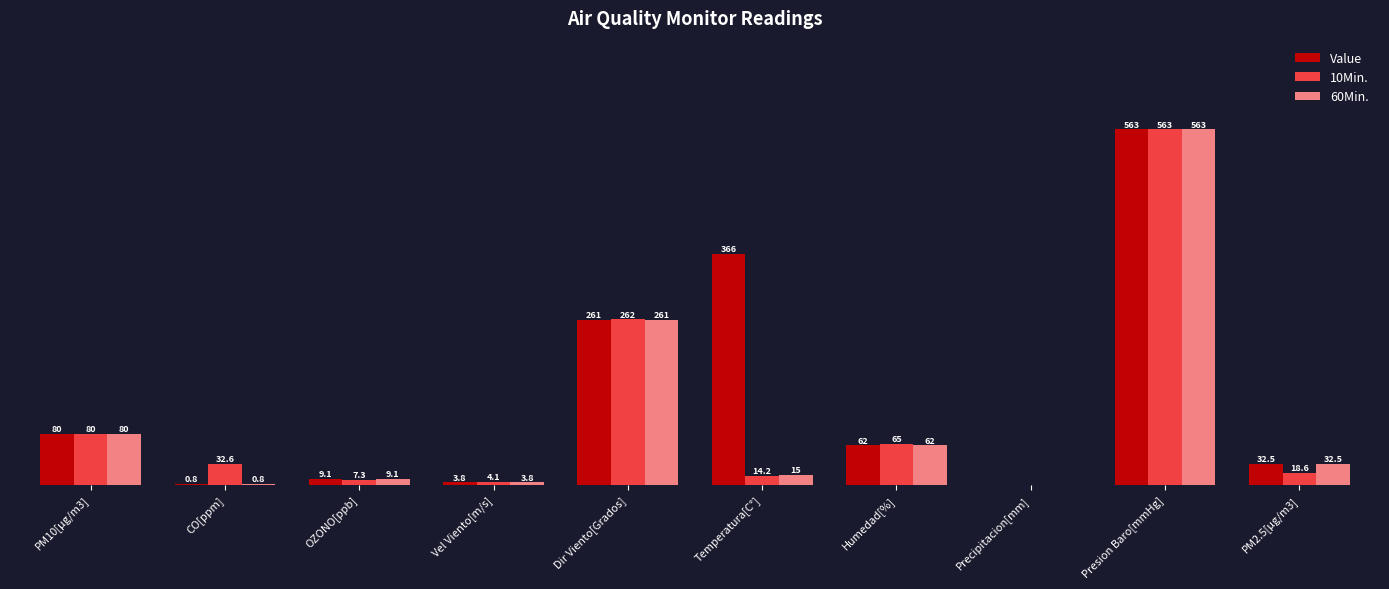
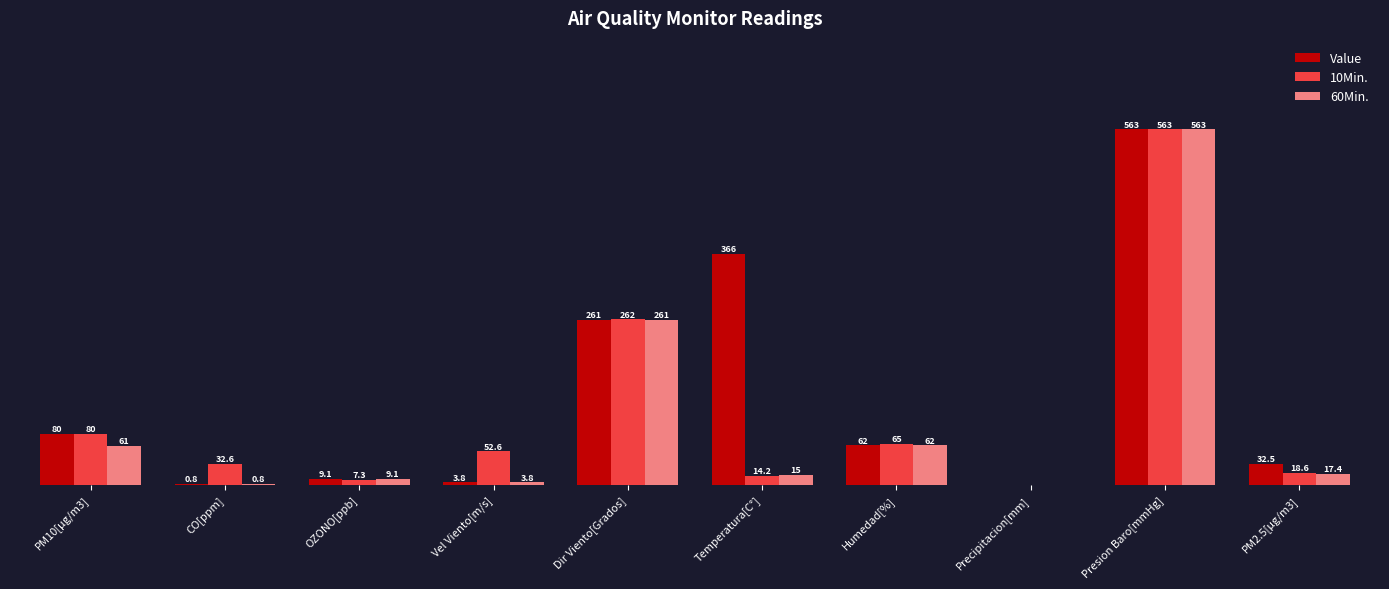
60Min., PM10[µg/m3]: 80 -> 61
10Min., Vel Viento[m/s]: 4.1 -> 52.6
60Min., PM2.5[µg/m3]: 32.5 -> 17.4
